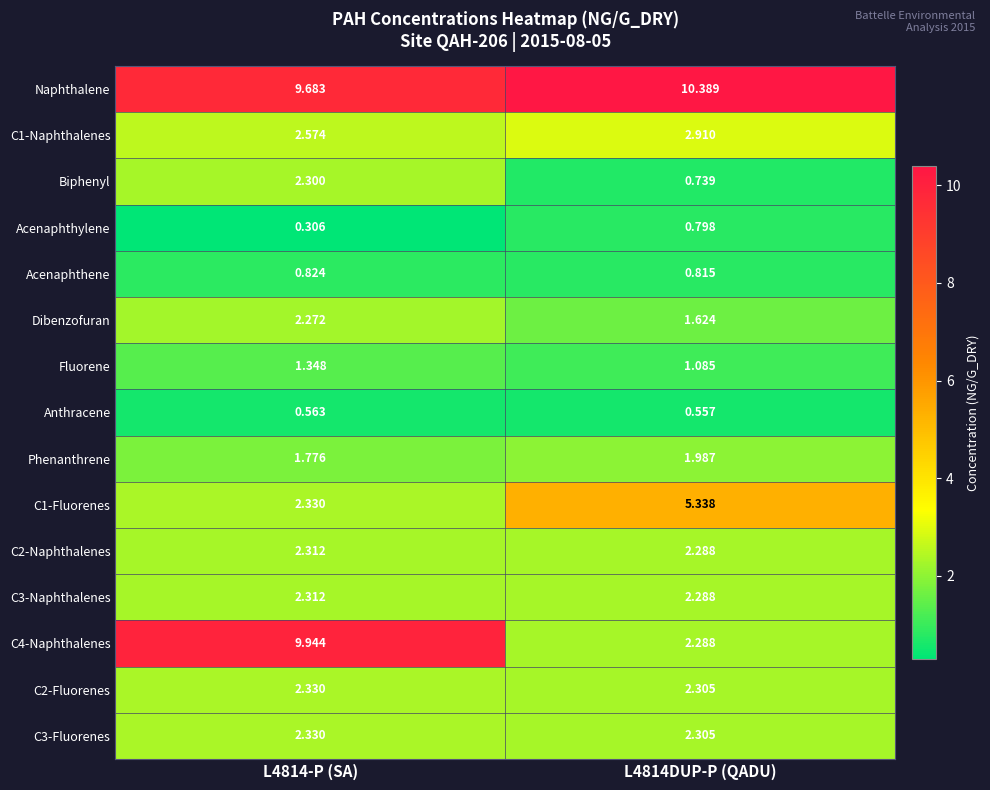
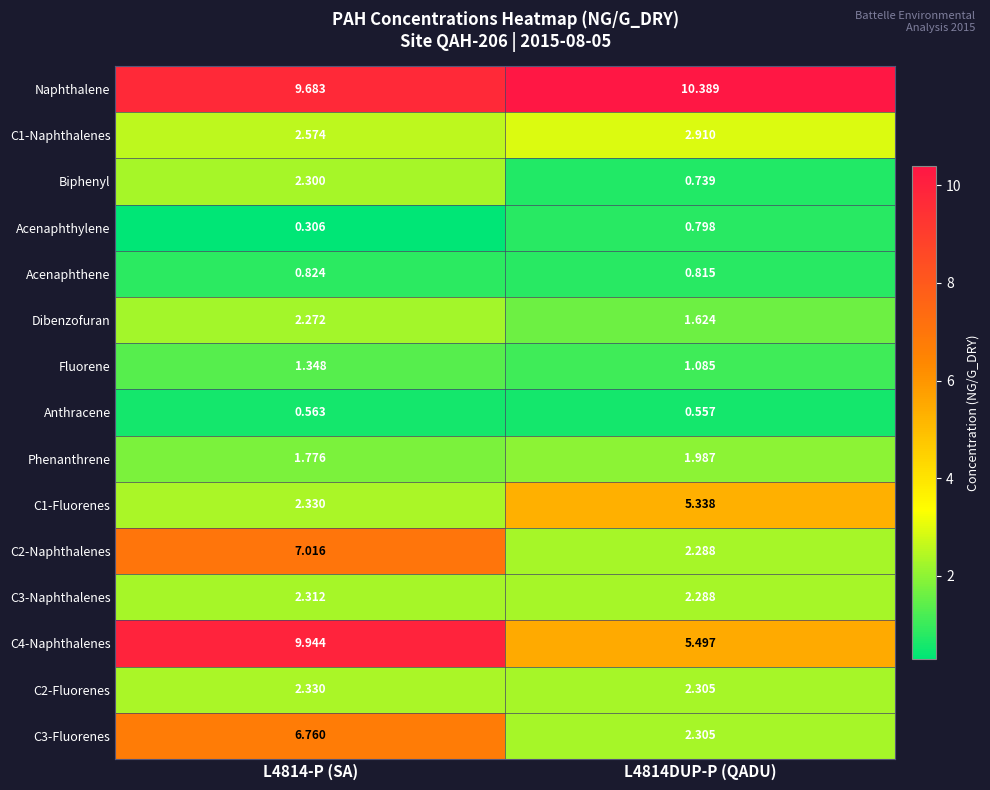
C2-Naphthalenes, L4814-P (SA): 2.312 -> 7.016
C4-Naphthalenes, L4814DUP-P (QADU): 2.288 -> 5.497
C3-Fluorenes, L4814-P (SA): 2.330 -> 6.760
